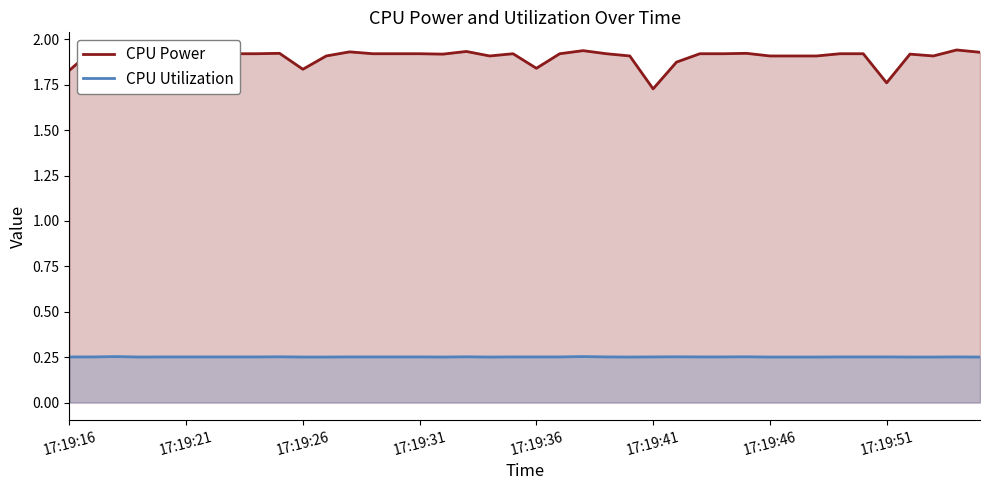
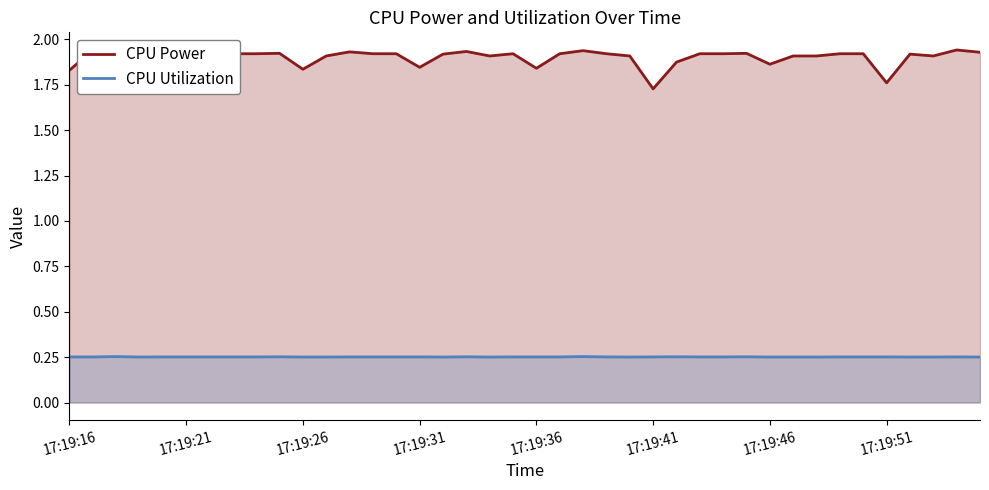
CPU Power, 17:19:31: 1.92 -> 1.85
CPU Power, 17:19:46: 1.91 -> 1.86
